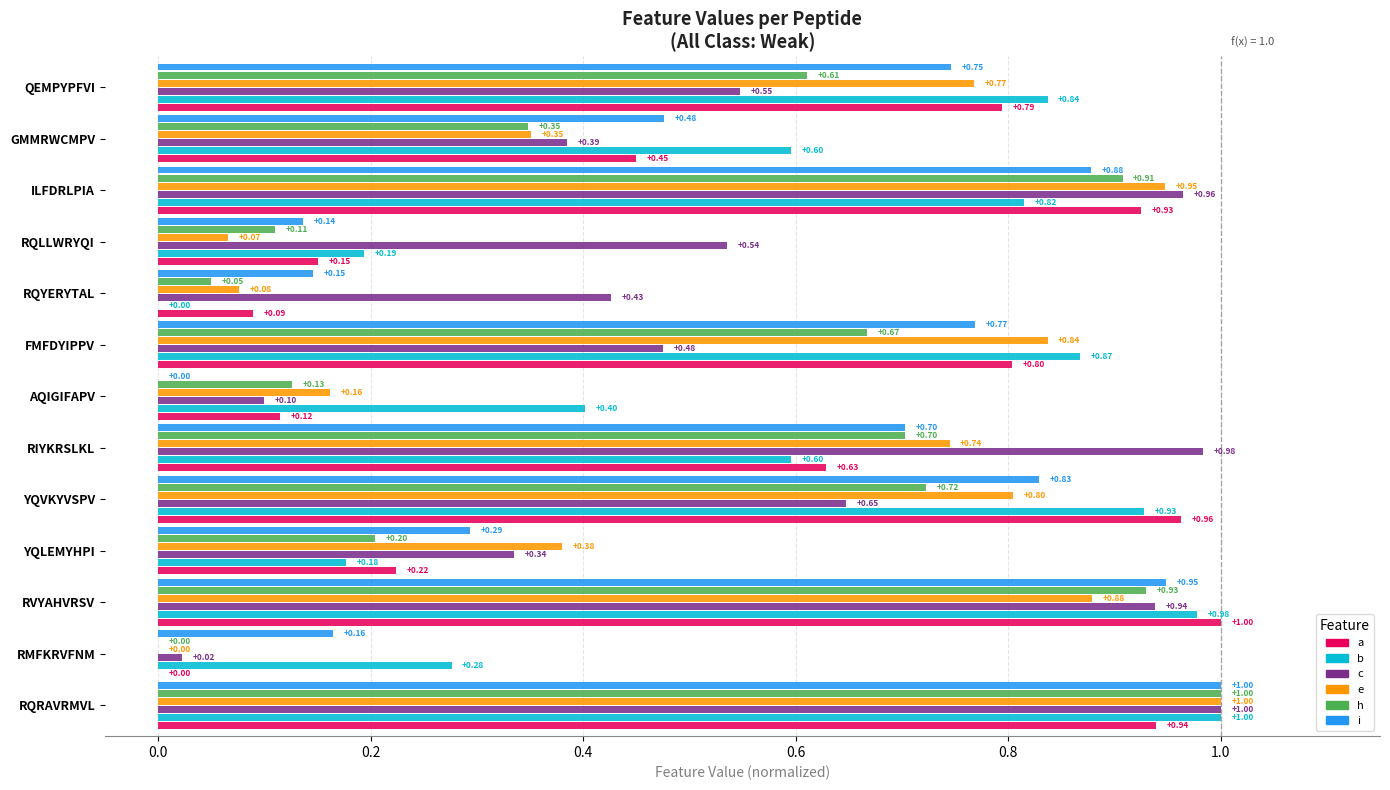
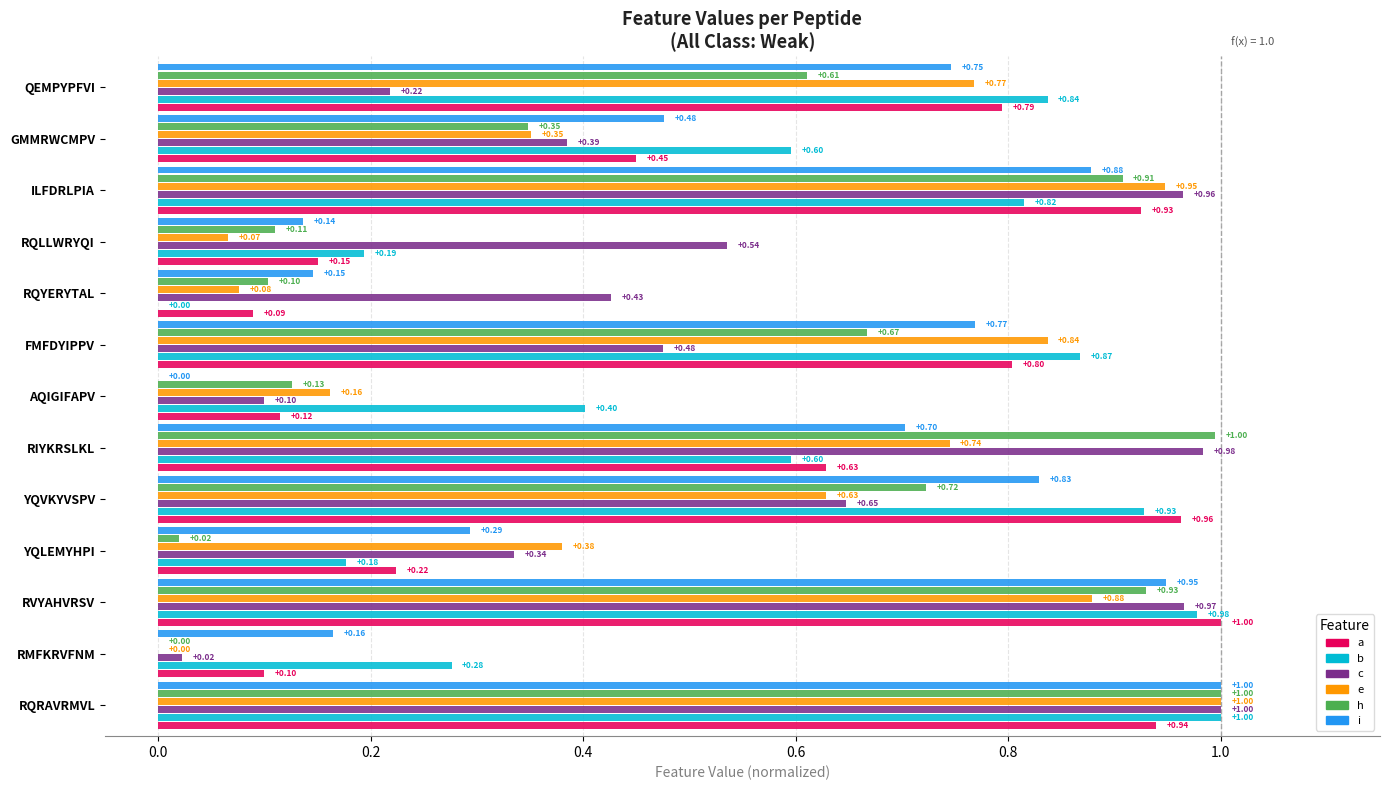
c, QEMPYPFVI: +0.55 -> +0.22
h, RQYERYTAL: +0.05 -> +0.10
h, RIYKRSLKL: +0.70 -> +1.00
e, YQVKYVSPV: +0.80 -> +0.63
h, YQLEMYHPI: +0.20 -> +0.02
c, RVYAHVRSV: +0.94 -> +0.97
a, RMFKRVFNM: +0.00 -> +0.10
